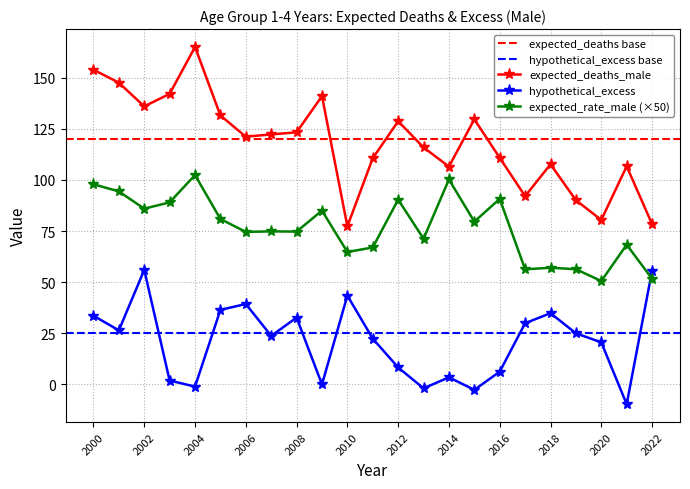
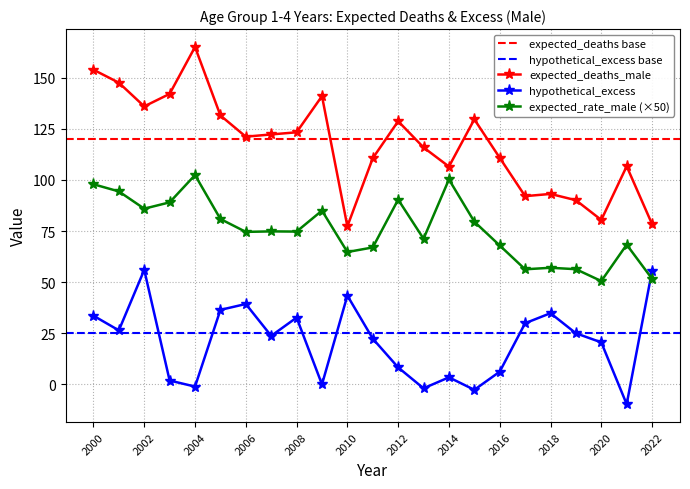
expected_rate_male (×50), 2016: 91 -> 68
expected_deaths_male, 2018: 108 -> 93
